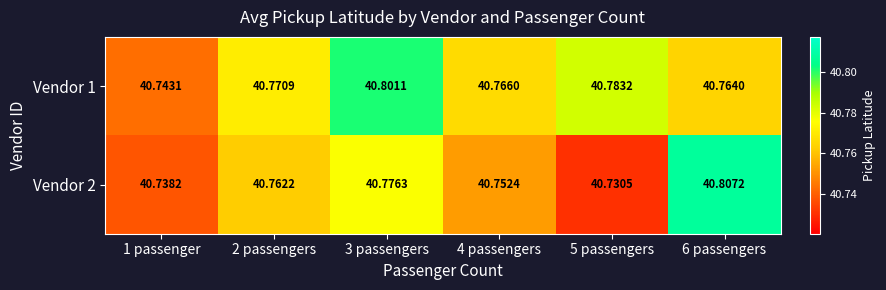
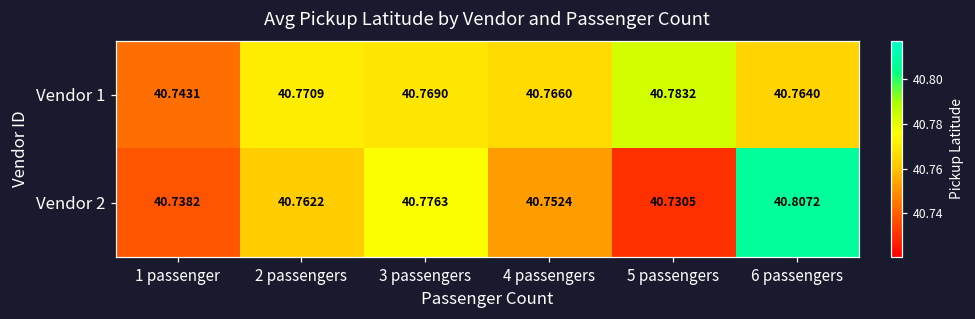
Vendor 1, 3 passengers: 40.8011 -> 40.7690
